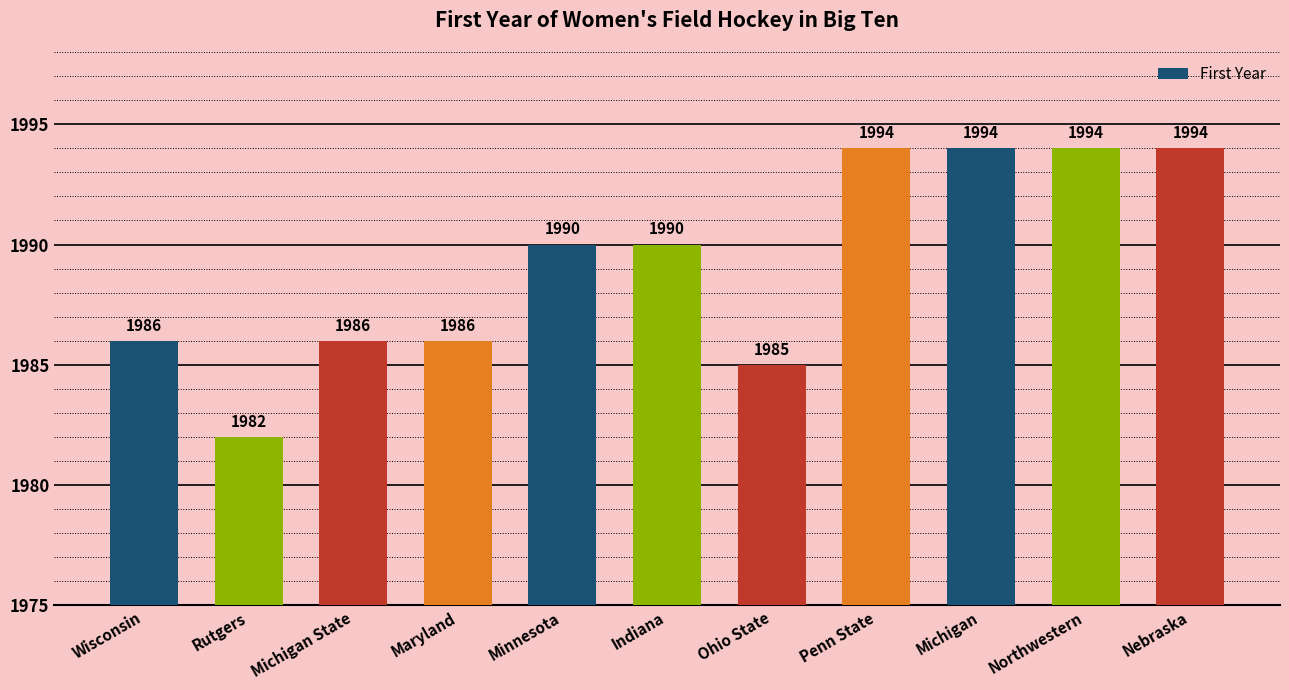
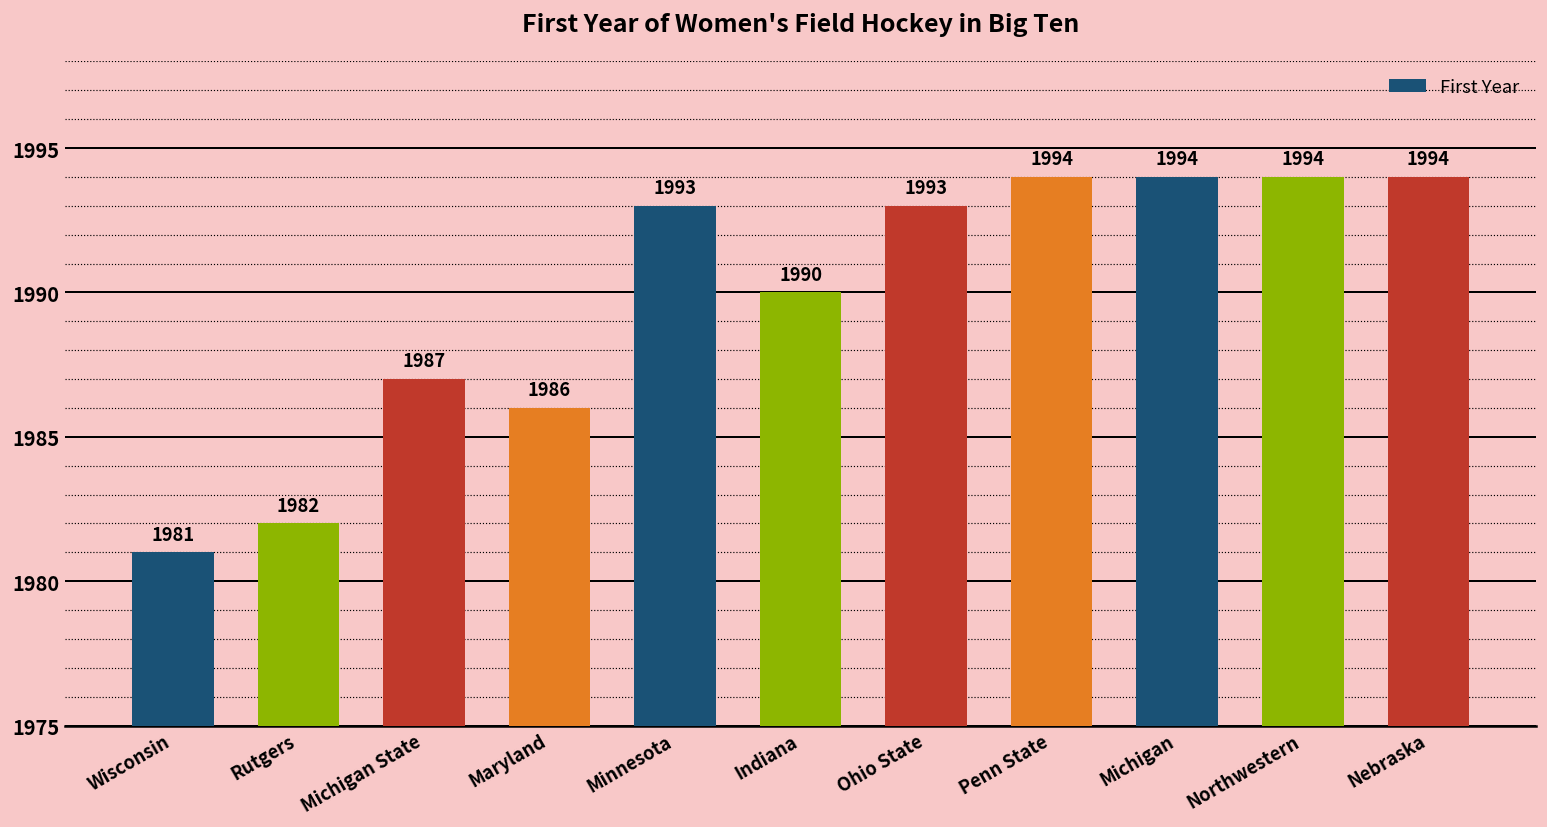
Wisconsin: 1986 -> 1981
Michigan State: 1986 -> 1987
Minnesota: 1990 -> 1993
Ohio State: 1985 -> 1993
